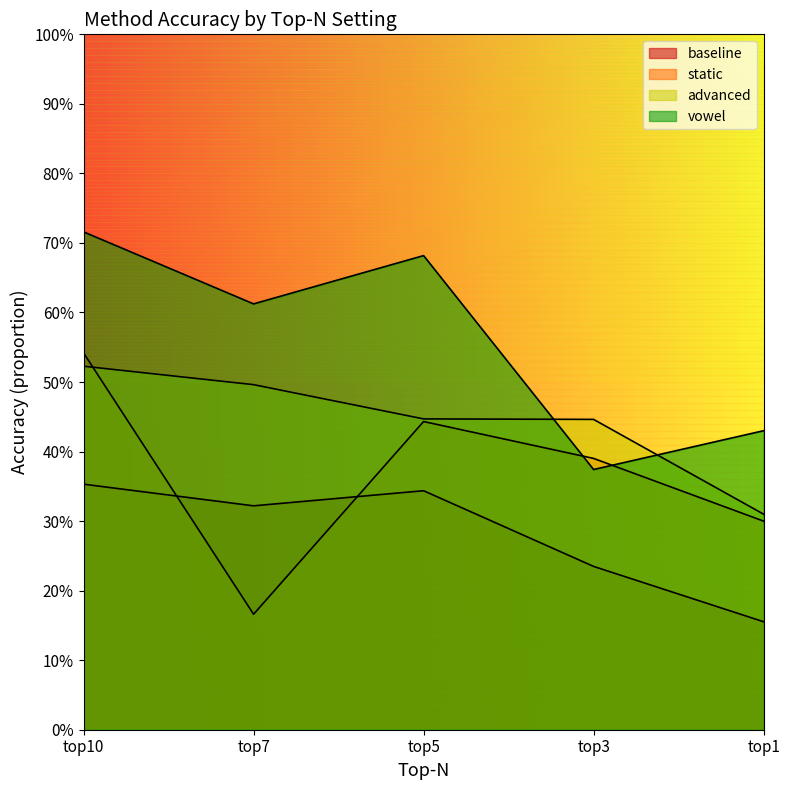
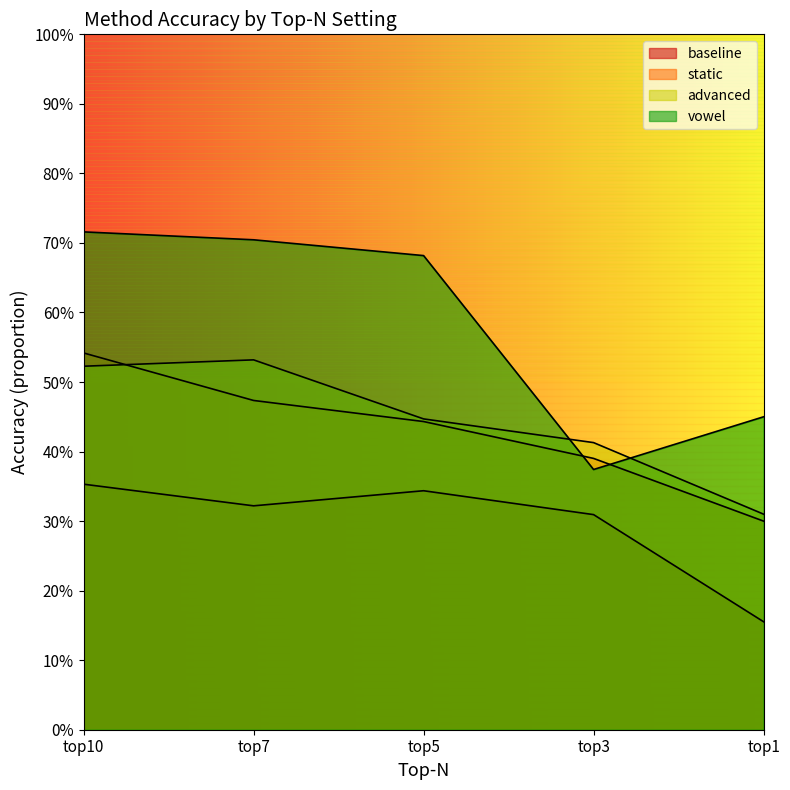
static, top7: 17% -> 47%
advanced, top7: 50% -> 53%
vowel, top7: 61% -> 70%
baseline, top3: 23% -> 31%
advanced, top3: 45% -> 41%
vowel, top1: 43% -> 45%
